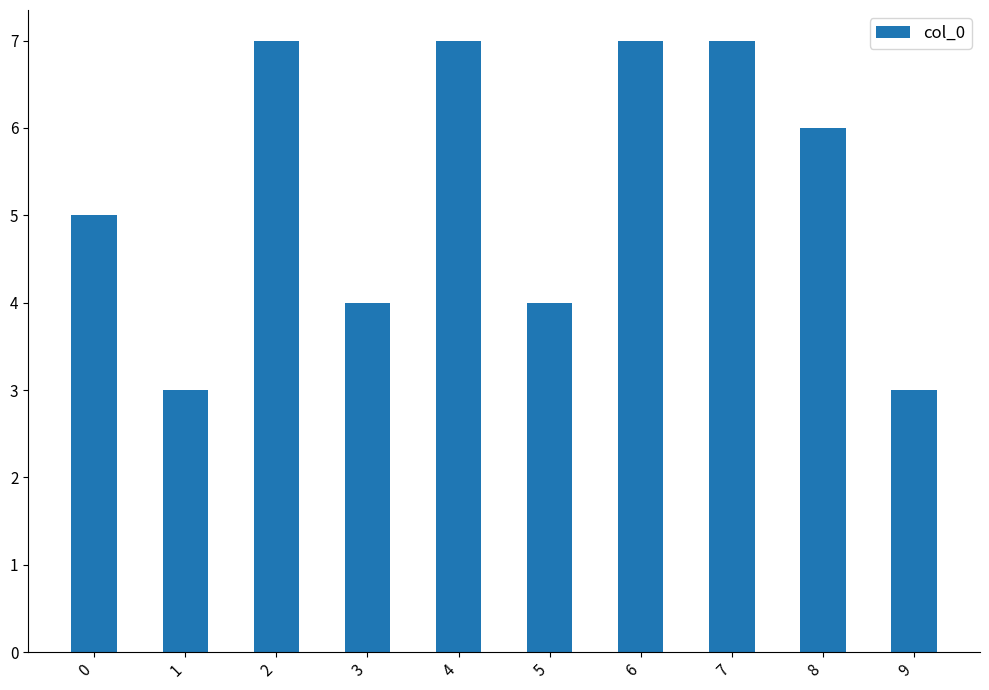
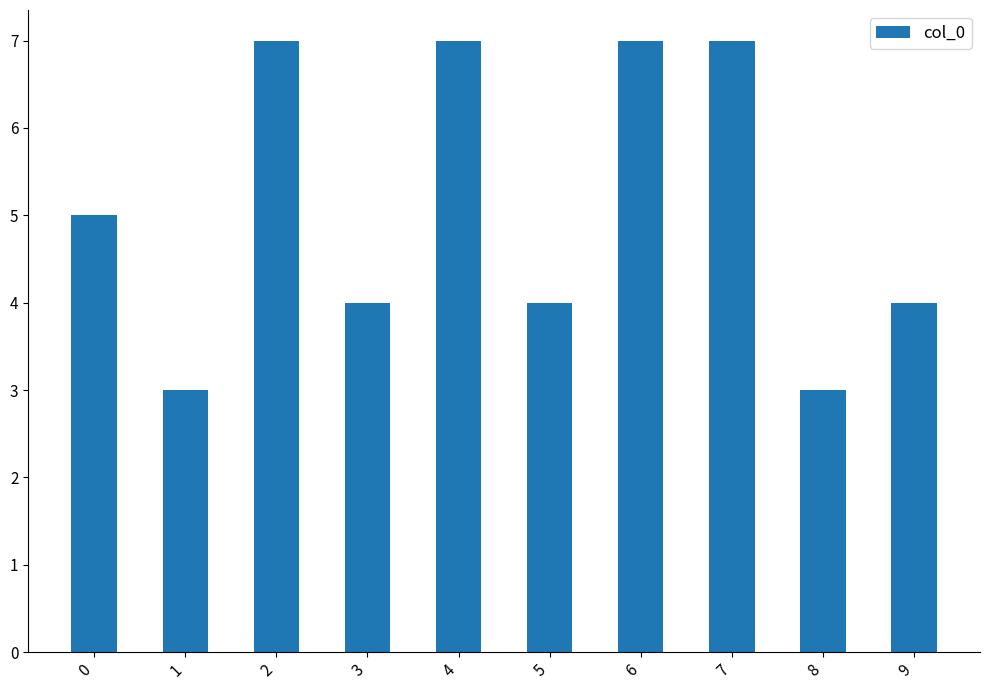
8: 6 -> 3
9: 3 -> 4
